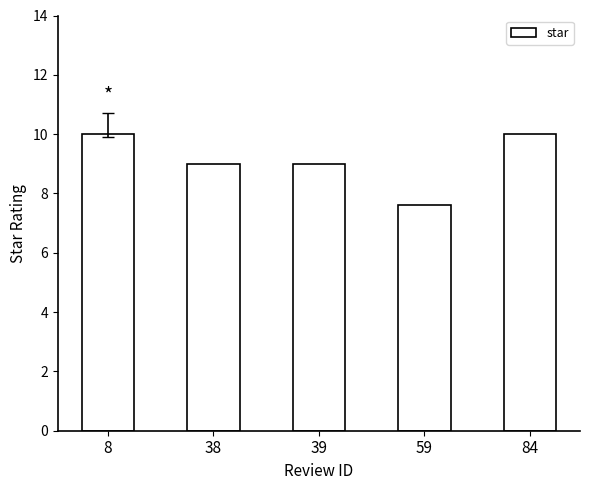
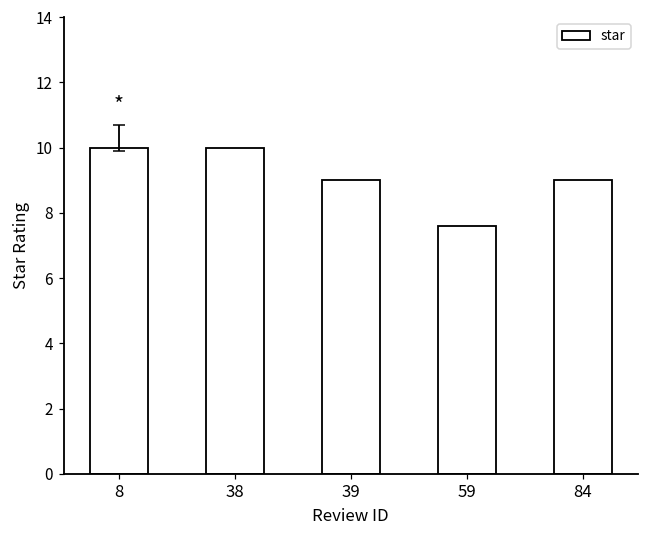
star, 38: 9 -> 10
star, 84: 10 -> 9
